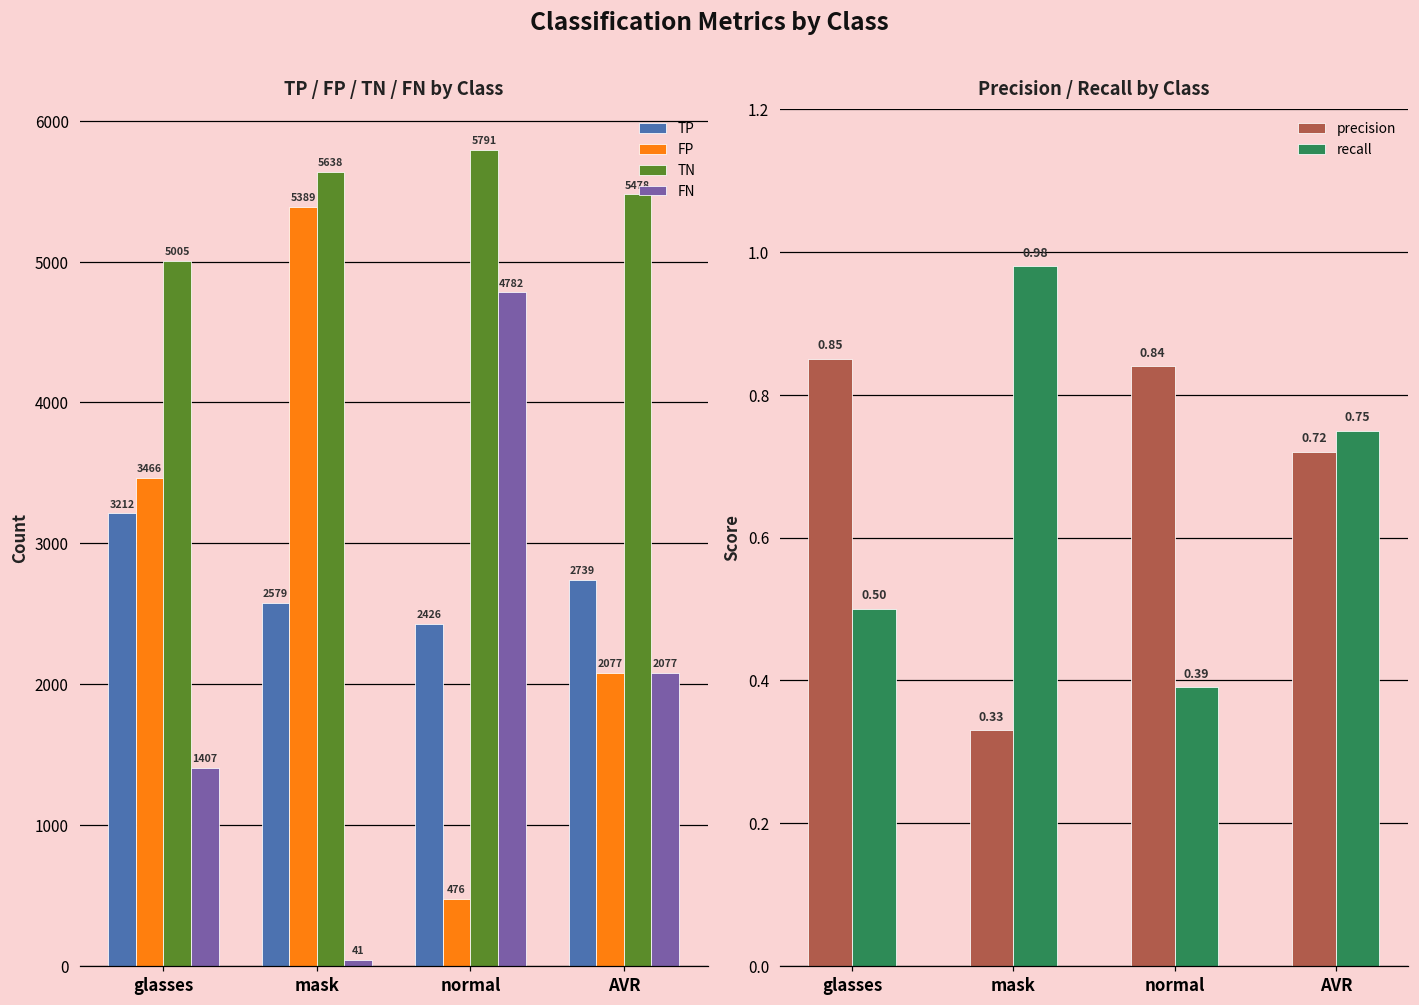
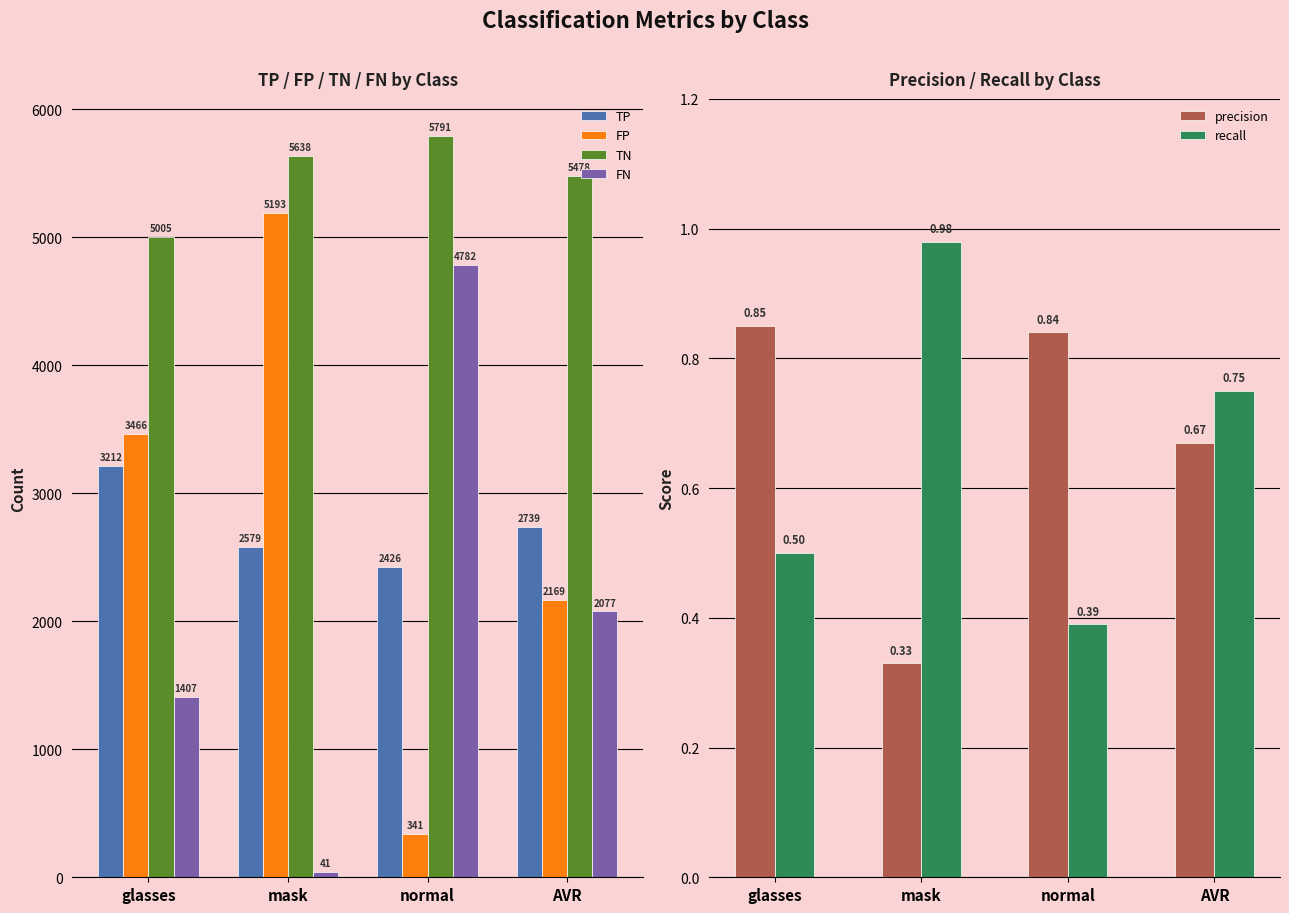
TP / FP / TN / FN by Class, FP, mask: 5389 -> 5193
TP / FP / TN / FN by Class, FP, normal: 476 -> 341
TP / FP / TN / FN by Class, FP, AVR: 2077 -> 2169
Precision / Recall by Class, precision, AVR: 0.72 -> 0.67
